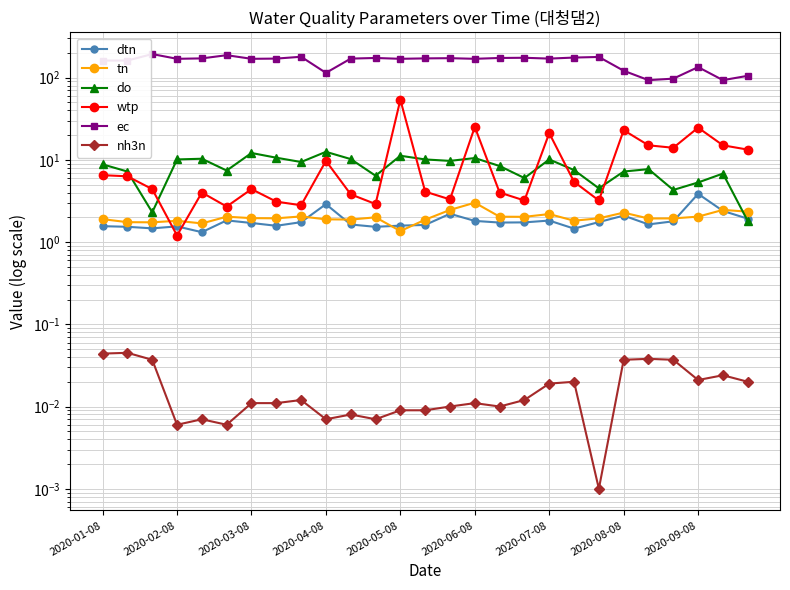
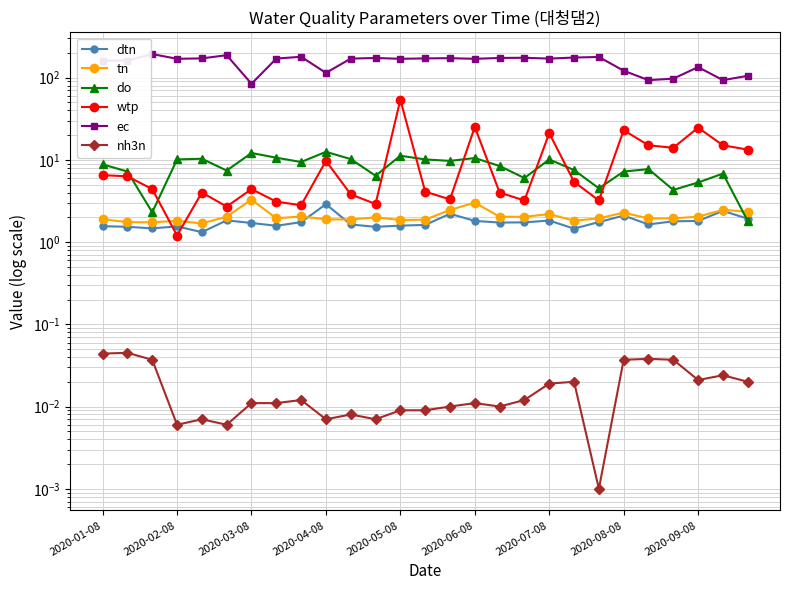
tn, 2020-03-08: 2.0 -> 3.3
ec, 2020-03-08: 170 -> 80
tn, 2020-05-08: 1.4 -> 1.9
dtn, 2020-09-08: 4 -> 1.8
